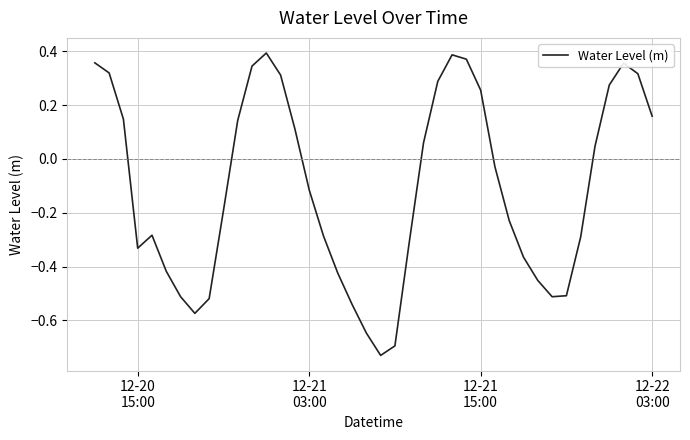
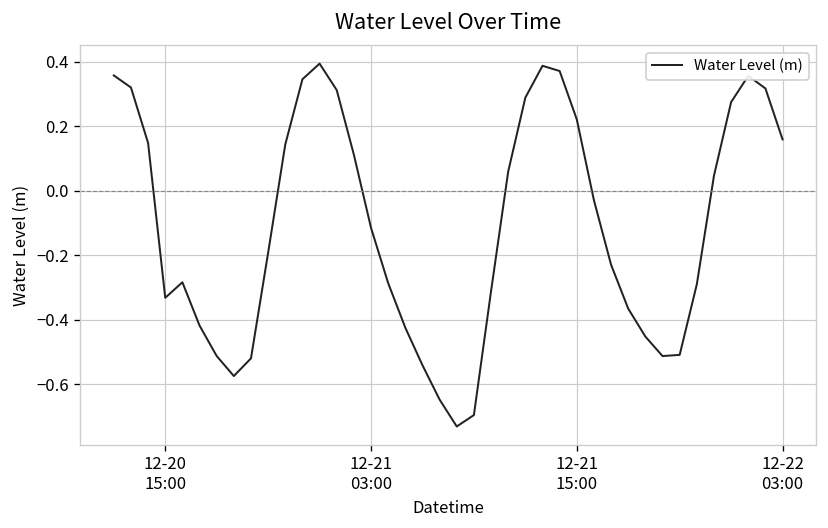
12-21 15:00: 0.26 -> 0.22
